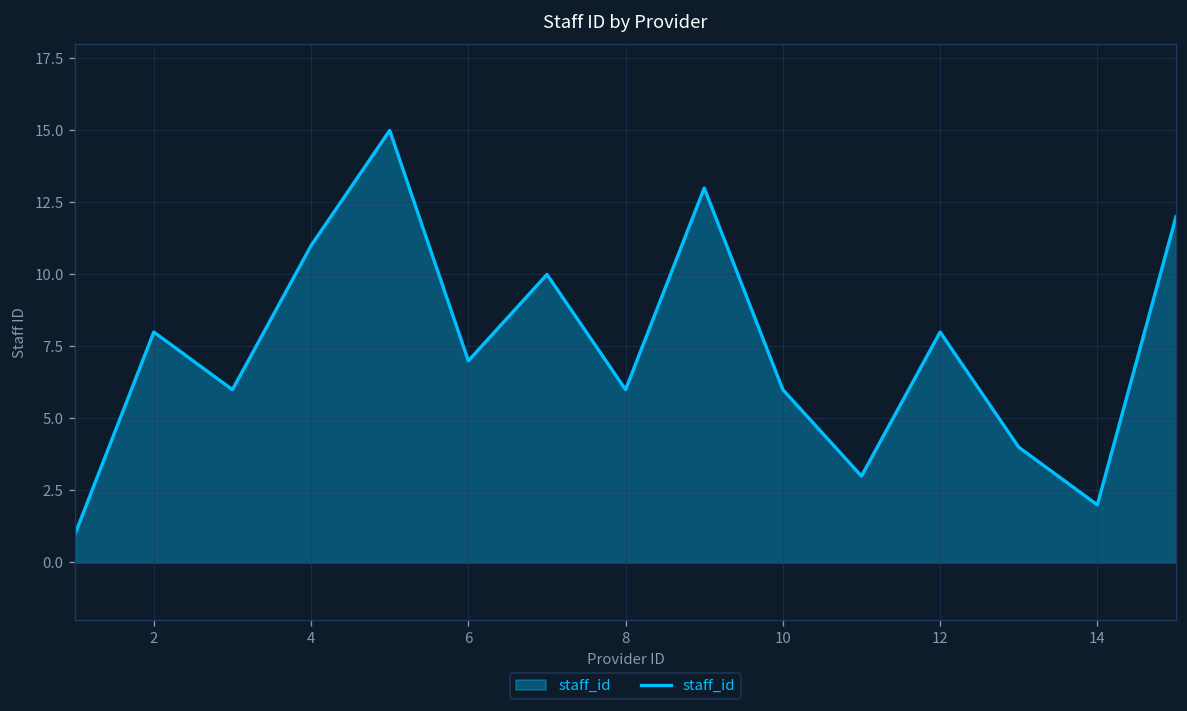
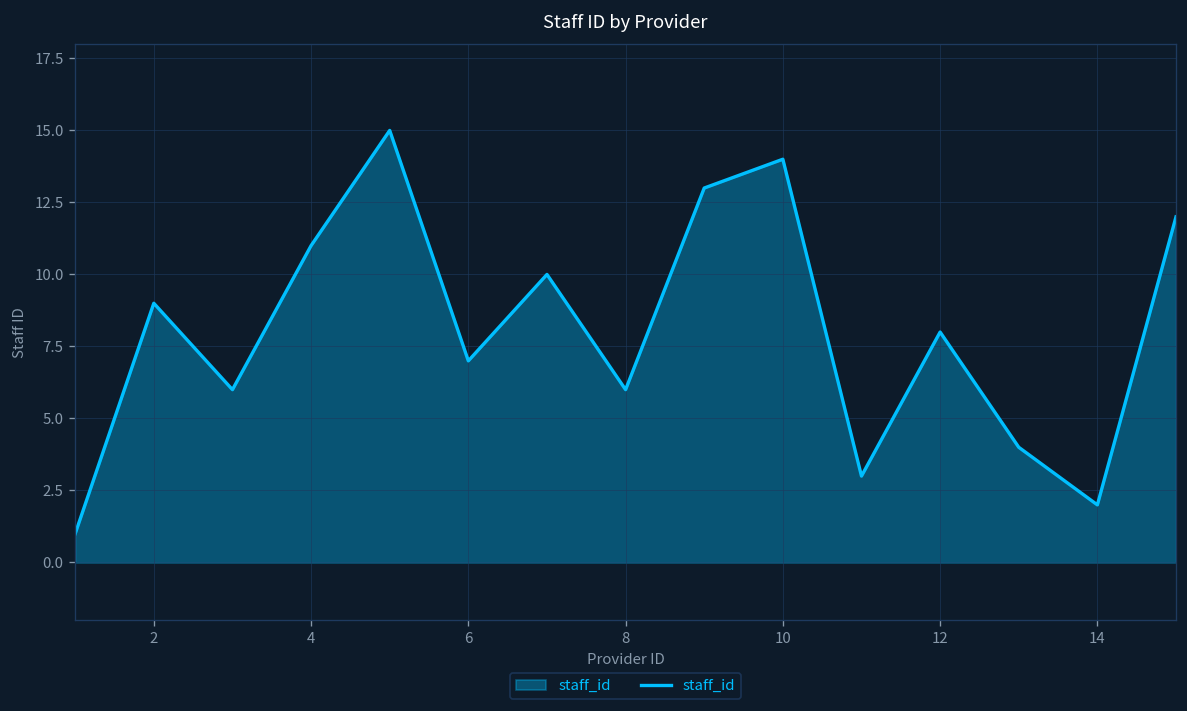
2: 8 -> 9
10: 6 -> 14
